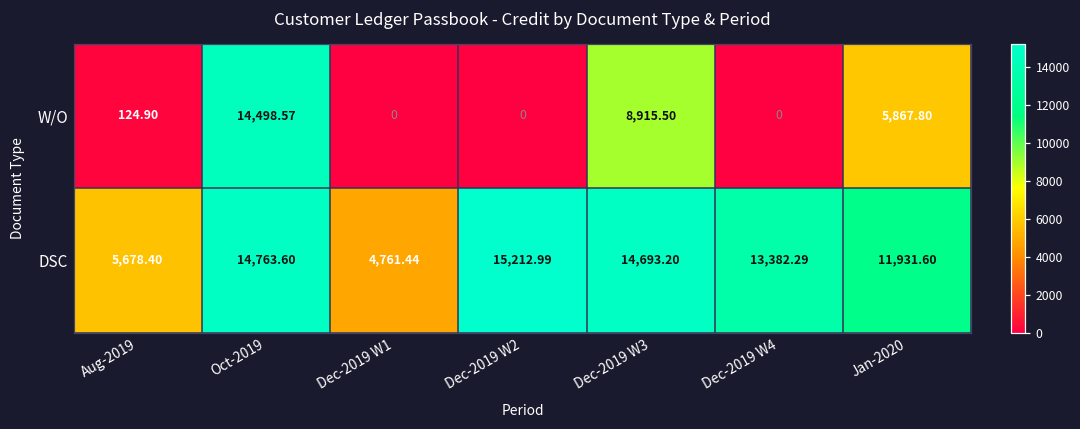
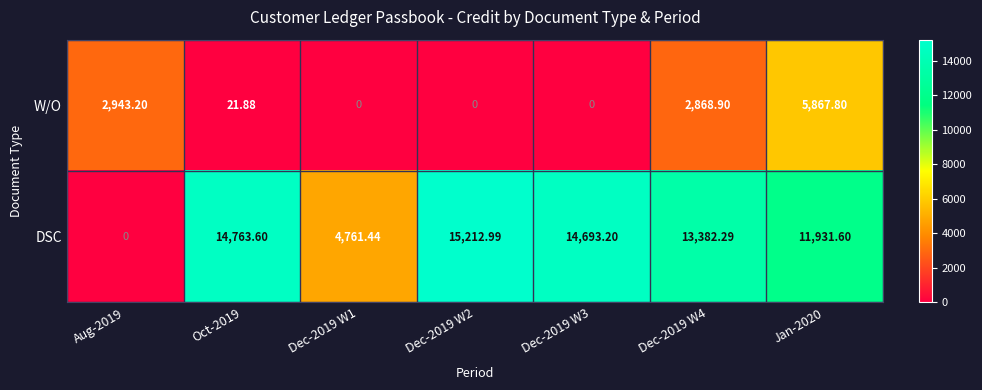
W/O, Aug-2019: 124.90 -> 2,943.20
W/O, Oct-2019: 14,498.57 -> 21.88
W/O, Dec-2019 W3: 8,915.50 -> 0
W/O, Dec-2019 W4: 0 -> 2,868.90
DSC, Aug-2019: 5,678.40 -> 0
